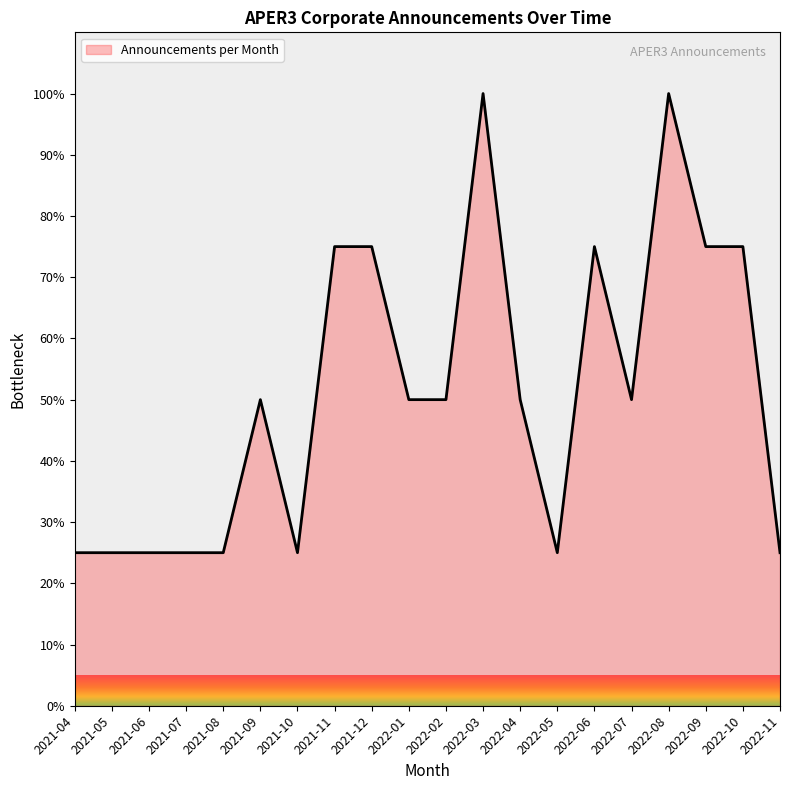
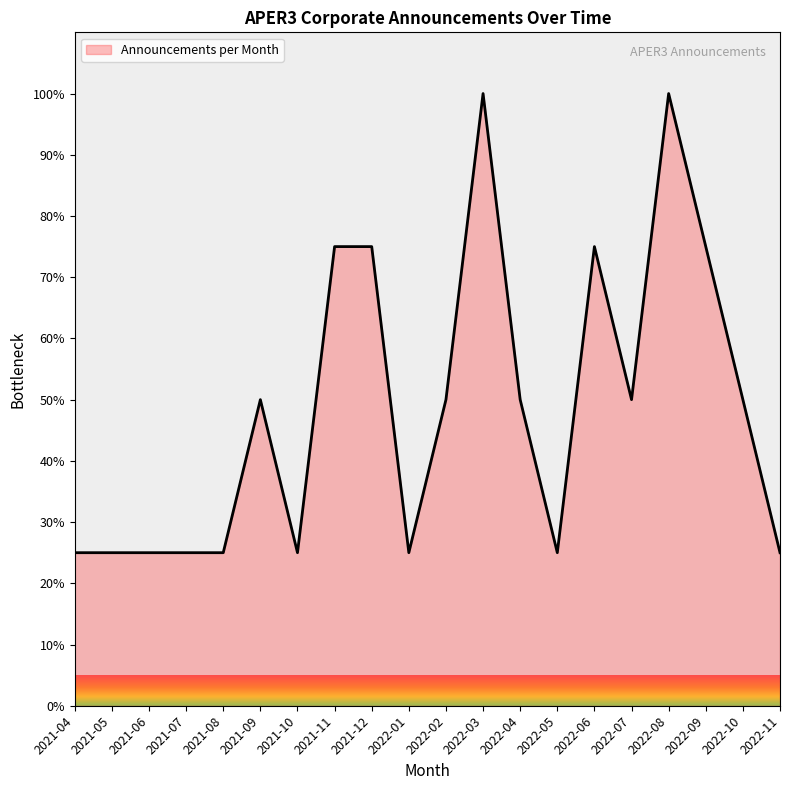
2022-01: 50% -> 25%
2022-10: 75% -> 50%
